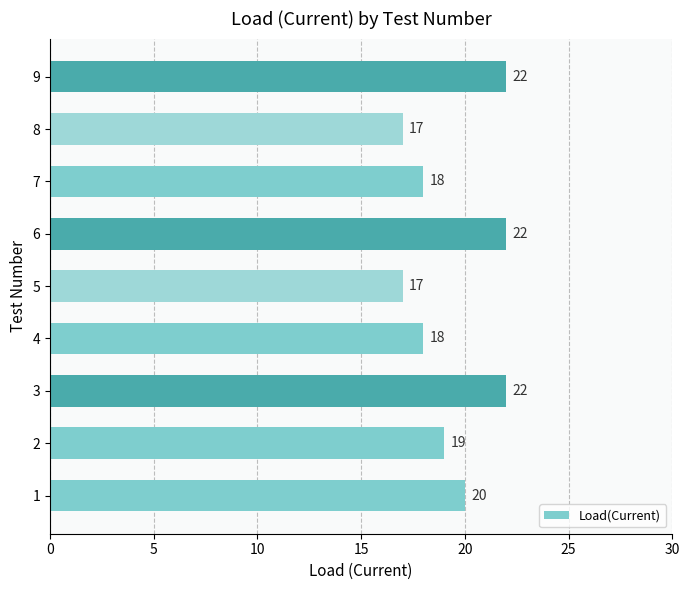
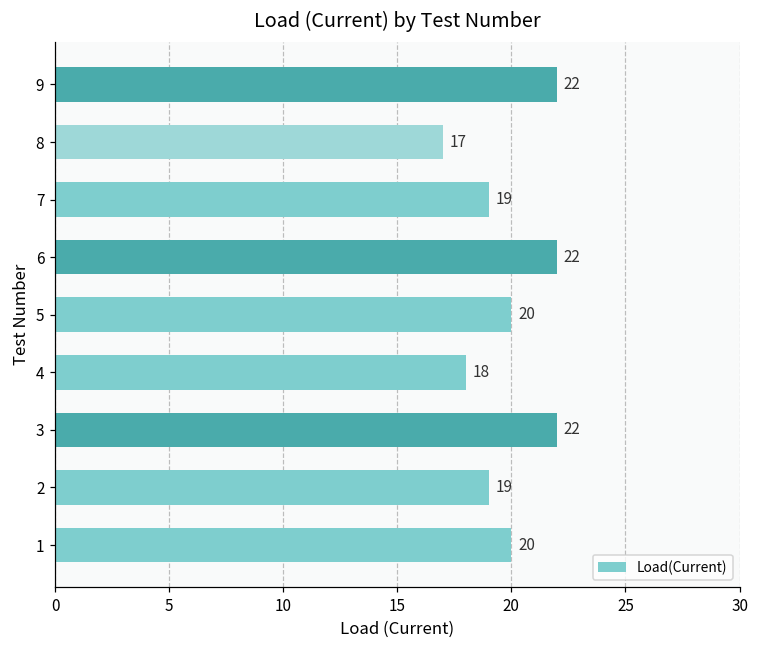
7: 18 -> 19
5: 17 -> 20
